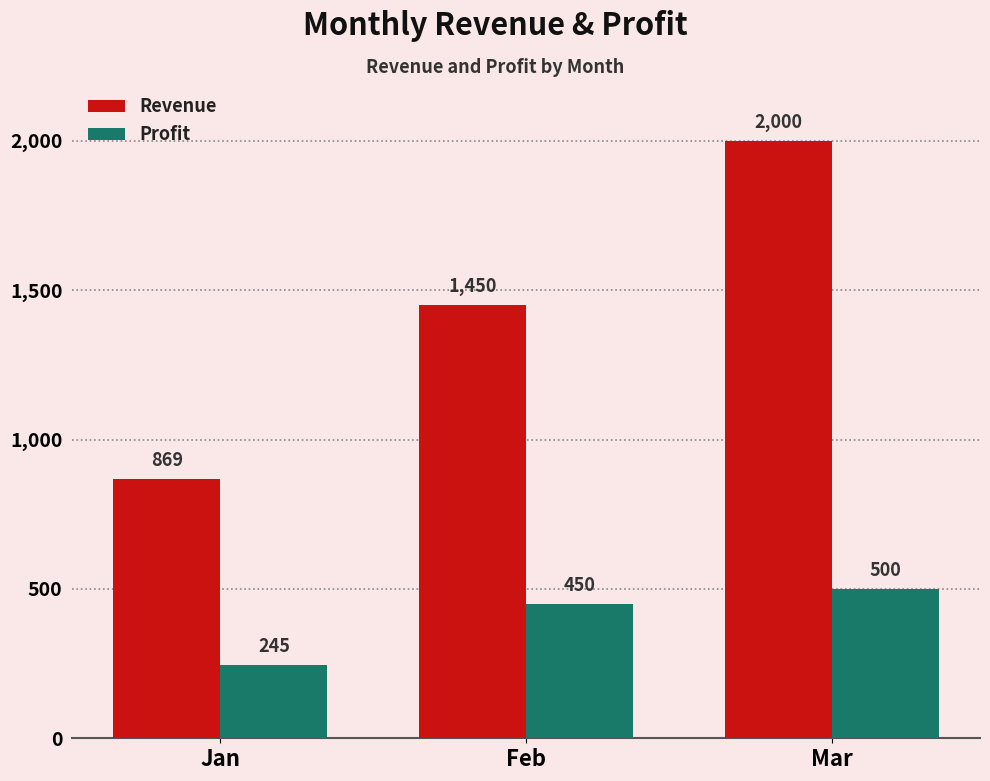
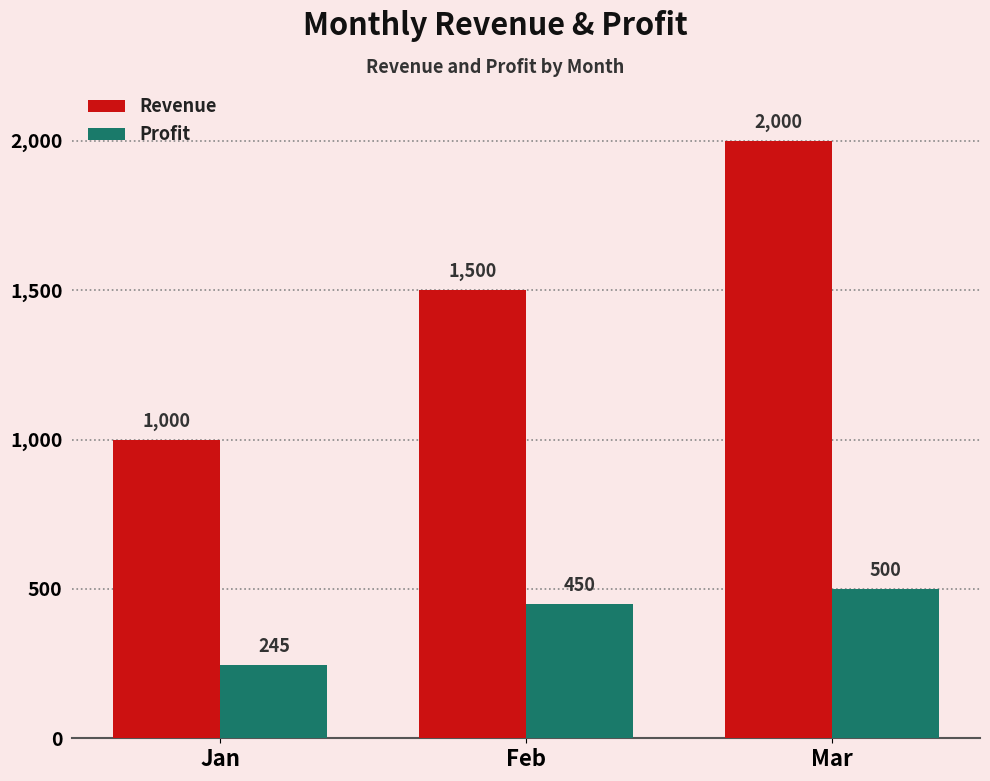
Revenue, Jan: 869 -> 1,000
Revenue, Feb: 1,450 -> 1,500
